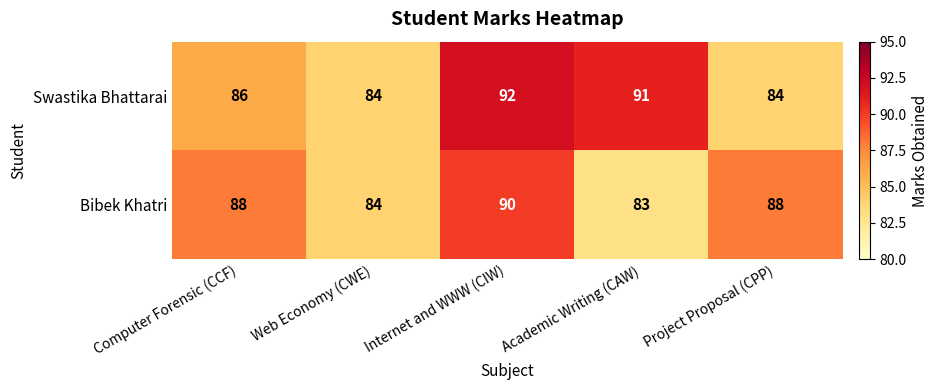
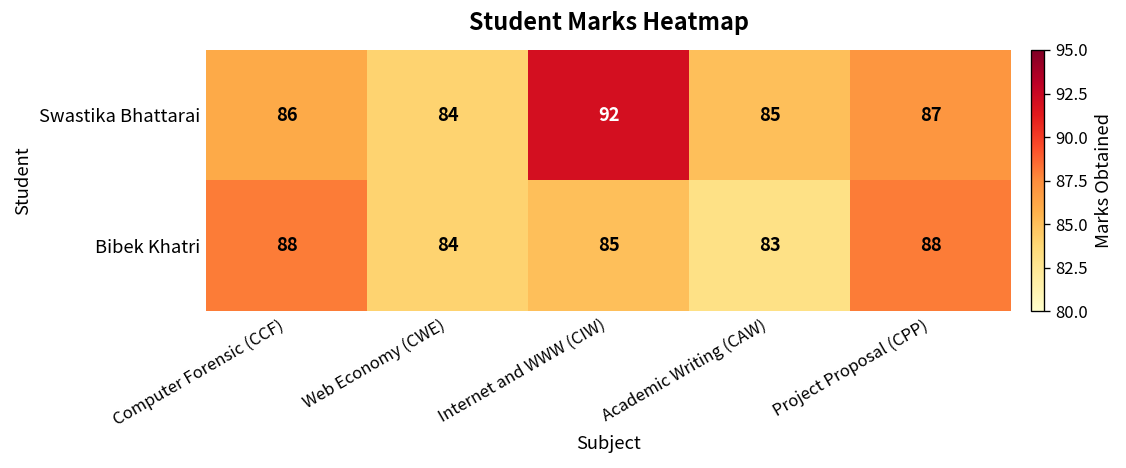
Swastika Bhattarai, Academic Writing (CAW): 91 -> 85
Swastika Bhattarai, Project Proposal (CPP): 84 -> 87
Bibek Khatri, Internet and WWW (CIW): 90 -> 85
